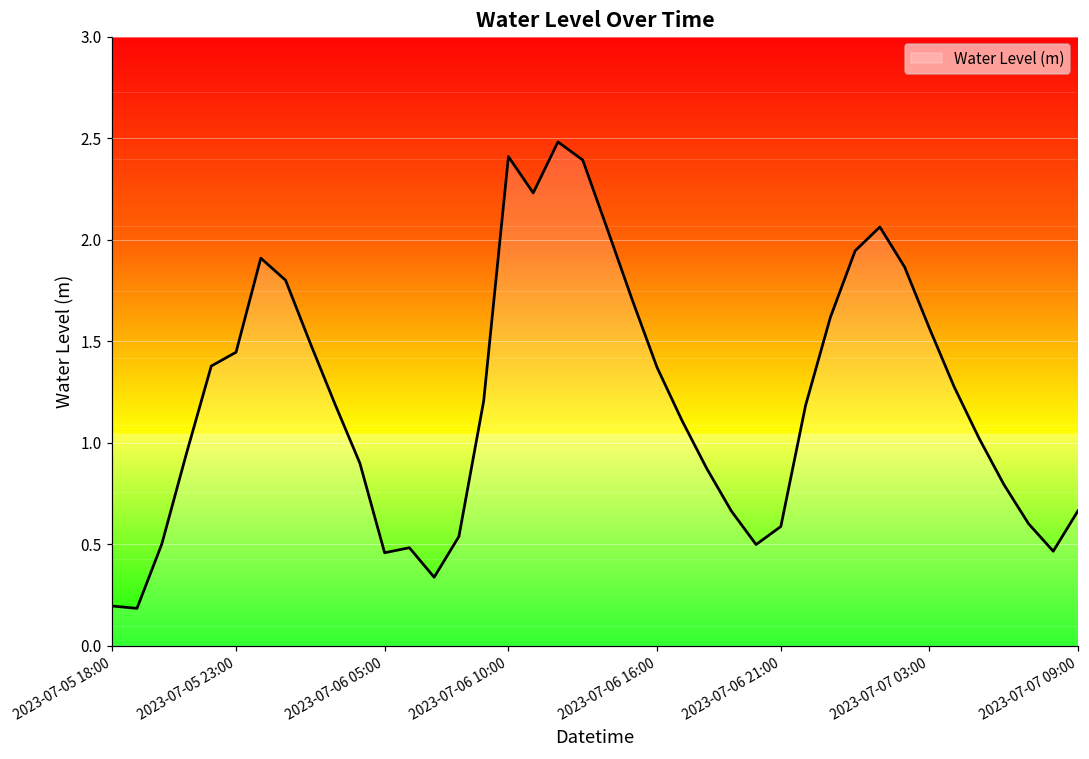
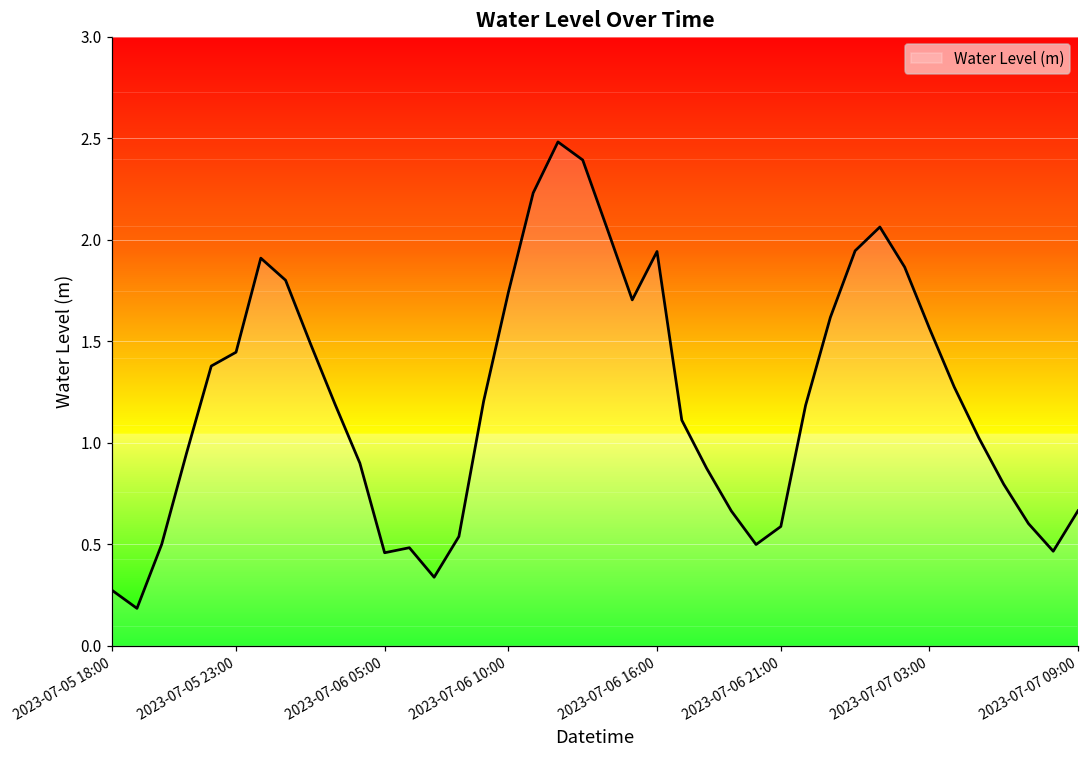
2023-07-05 18:00: 0.20 -> 0.27
2023-07-06 10:00: 2.41 -> 1.74
2023-07-06 16:00: 1.37 -> 1.94
